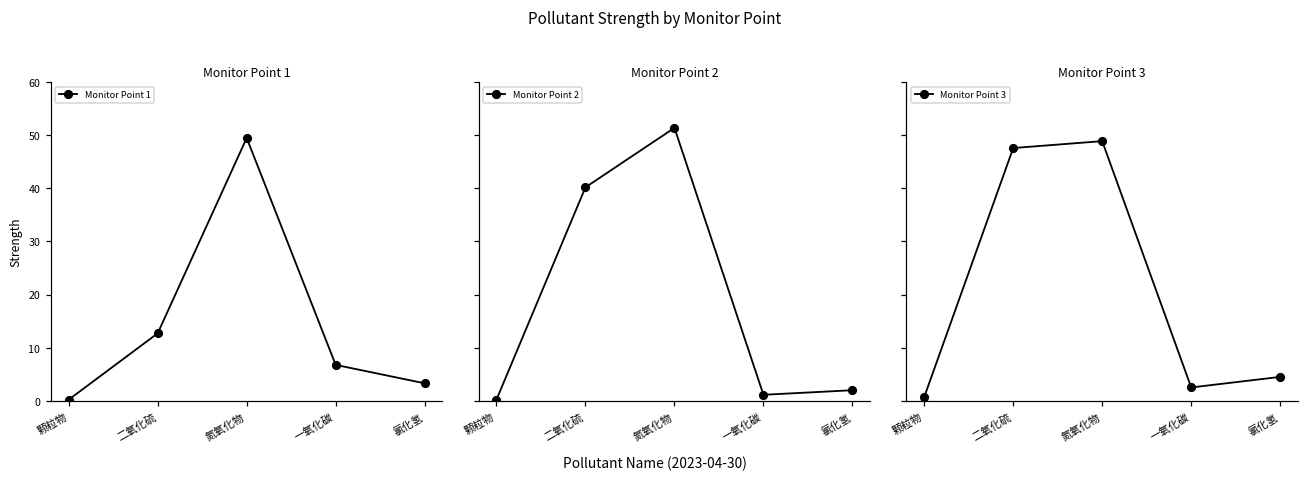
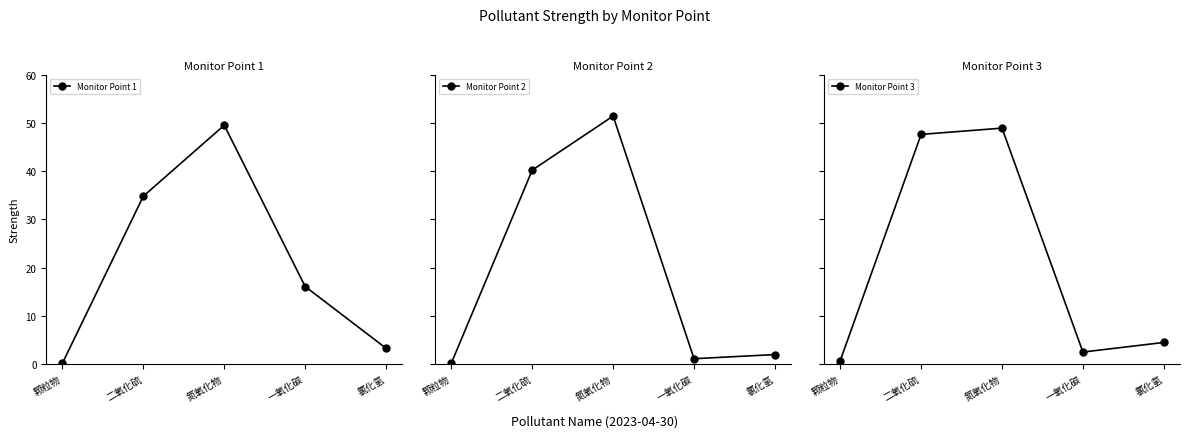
Monitor Point 1, 二氧化硫: 13 -> 35
Monitor Point 1, 一氧化碳: 7 -> 16
